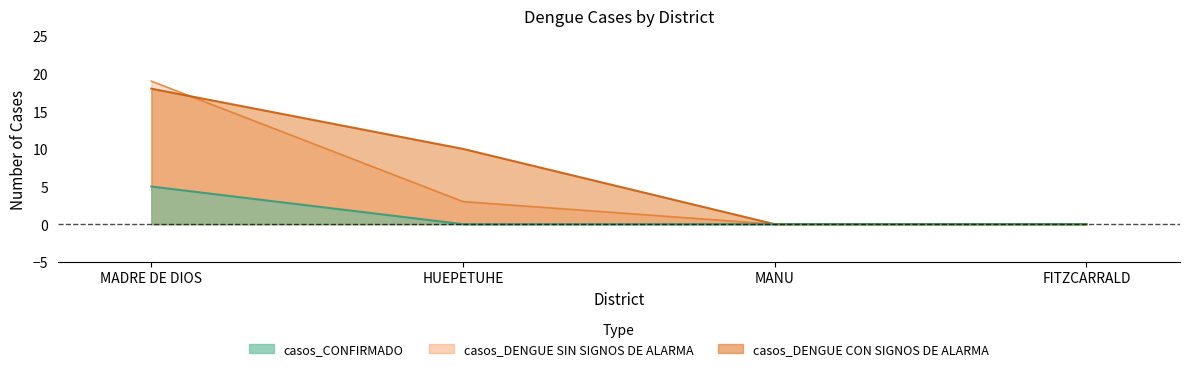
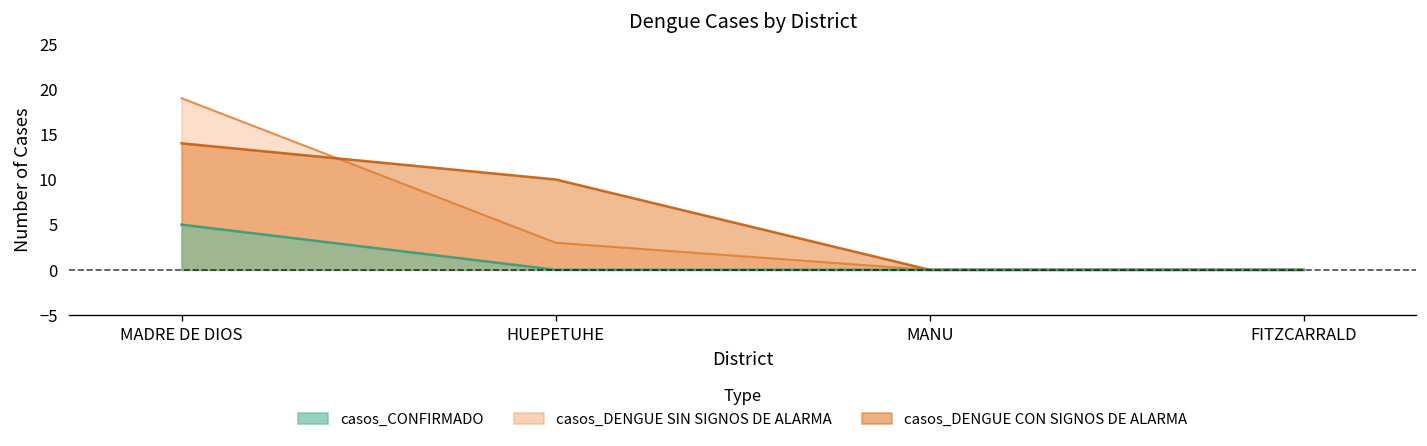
casos_DENGUE SIN SIGNOS DE ALARMA, MADRE DE DIOS: 18 -> 14
